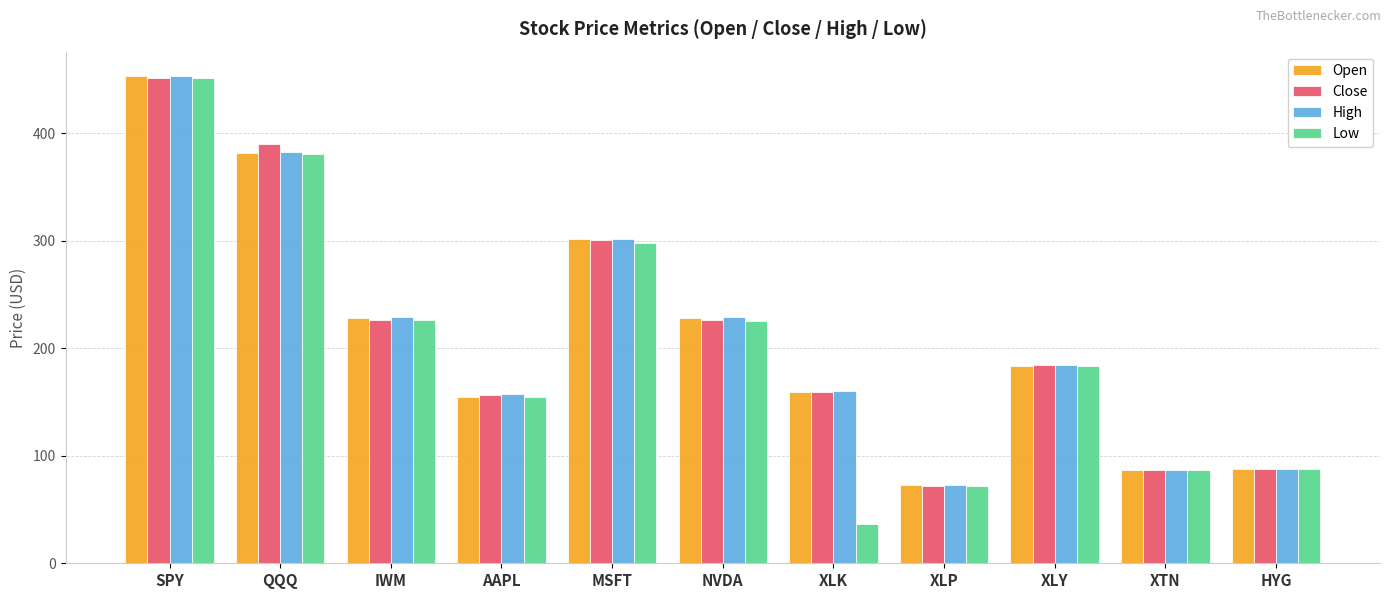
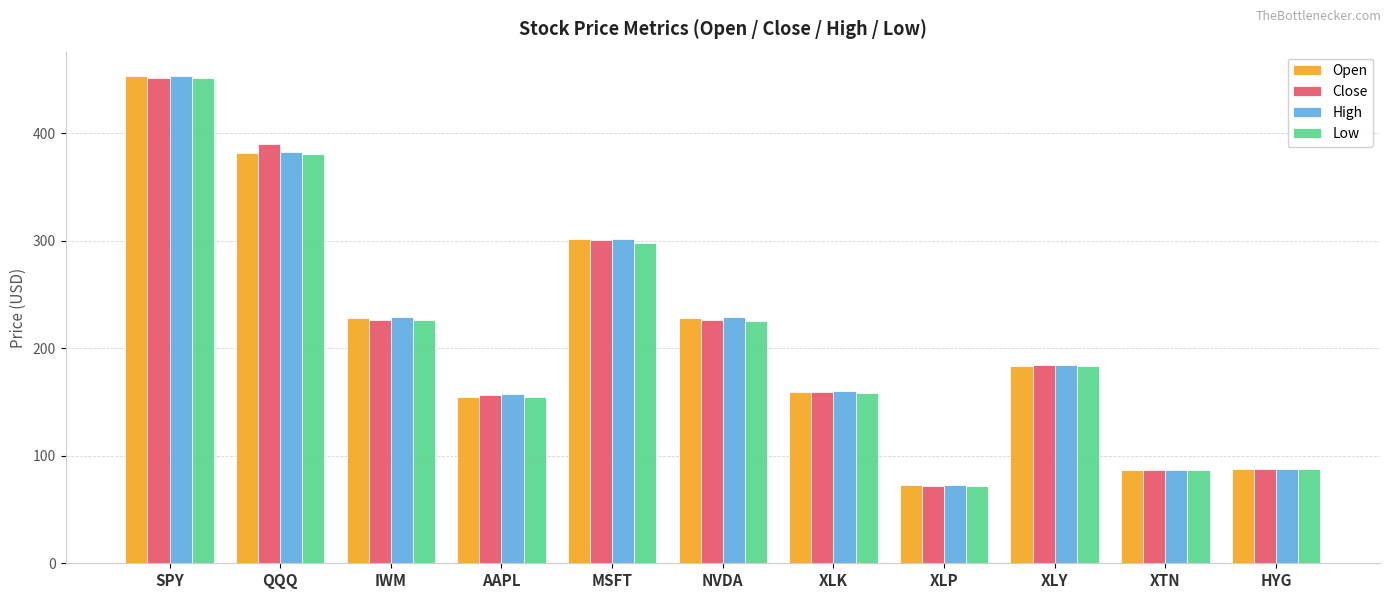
Low, XLK: 36 -> 159
